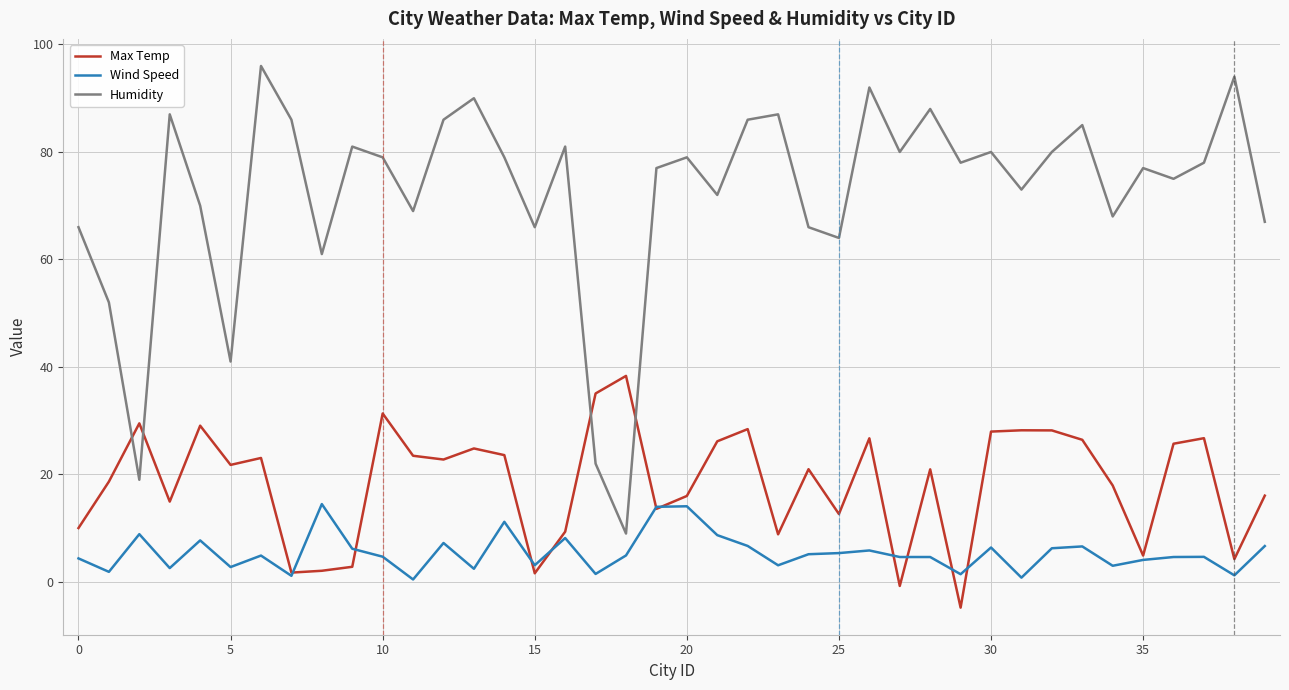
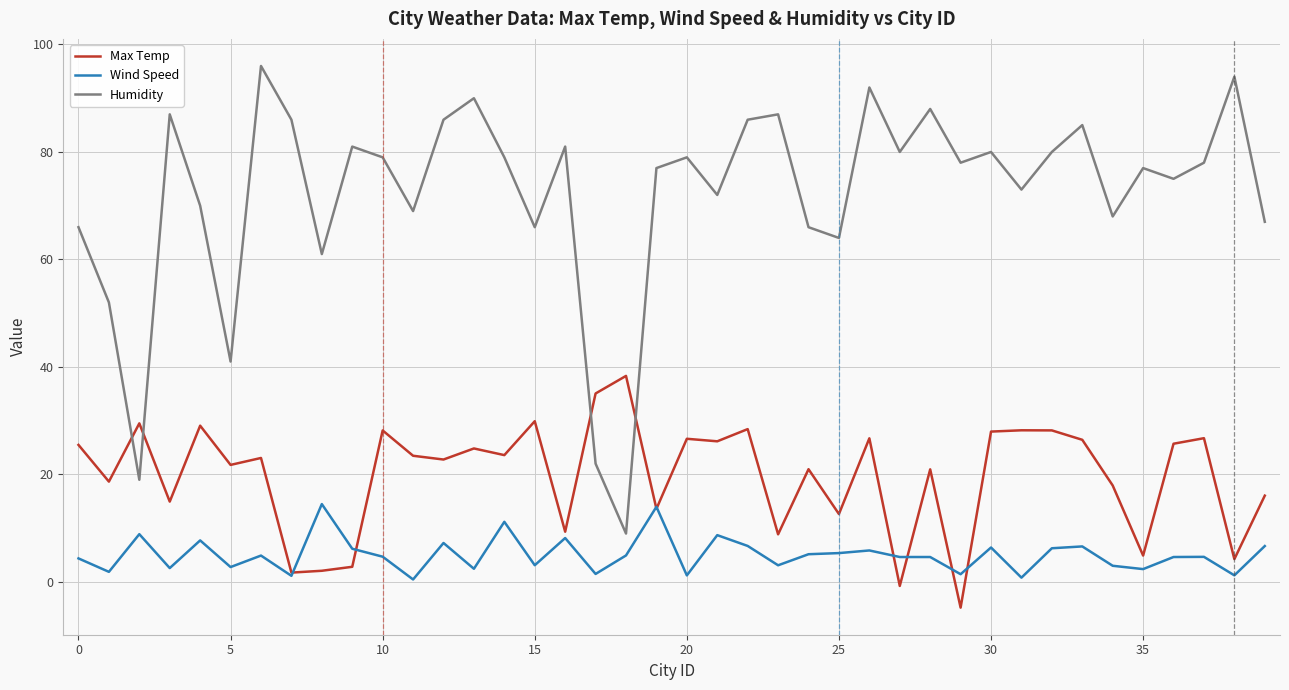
Max Temp, 0: 10 -> 25
Max Temp, 10: 31 -> 28
Max Temp, 15: 2 -> 30
Max Temp, 20: 16 -> 27
Wind Speed, 20: 14 -> 1
Wind Speed, 35: 4 -> 2
